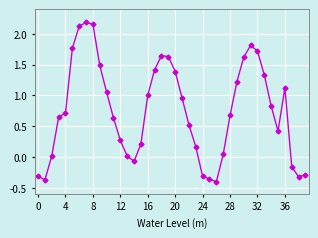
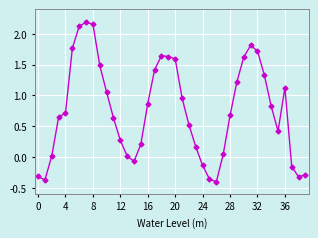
16: 1.0 -> 0.9
20: 1.4 -> 1.6
24: -0.3 -> -0.1
